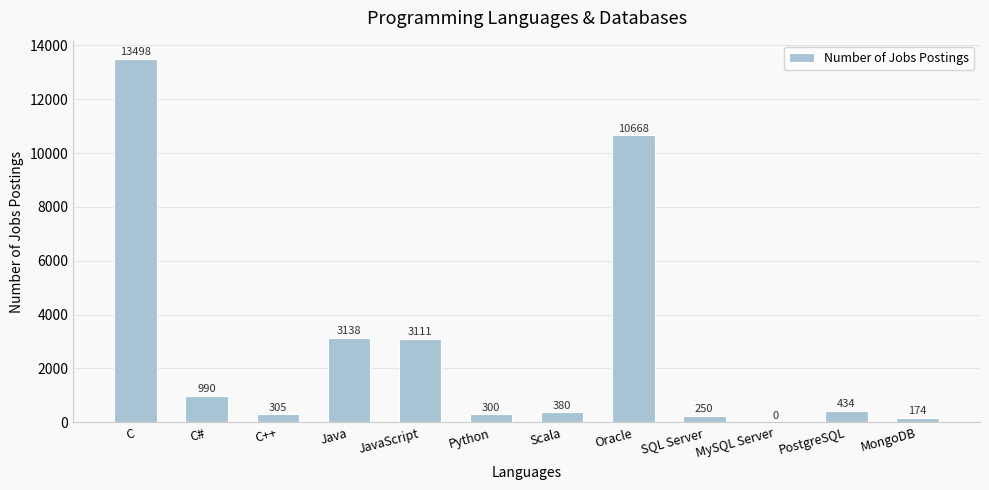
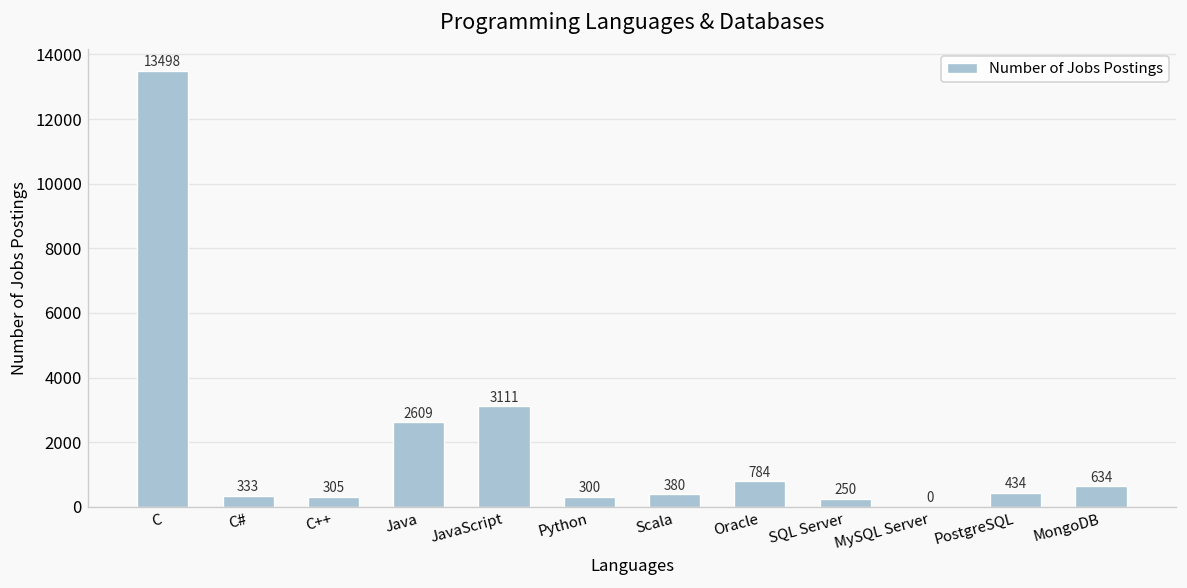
C#: 990 -> 333
Java: 3138 -> 2609
Oracle: 10668 -> 784
MongoDB: 174 -> 634
